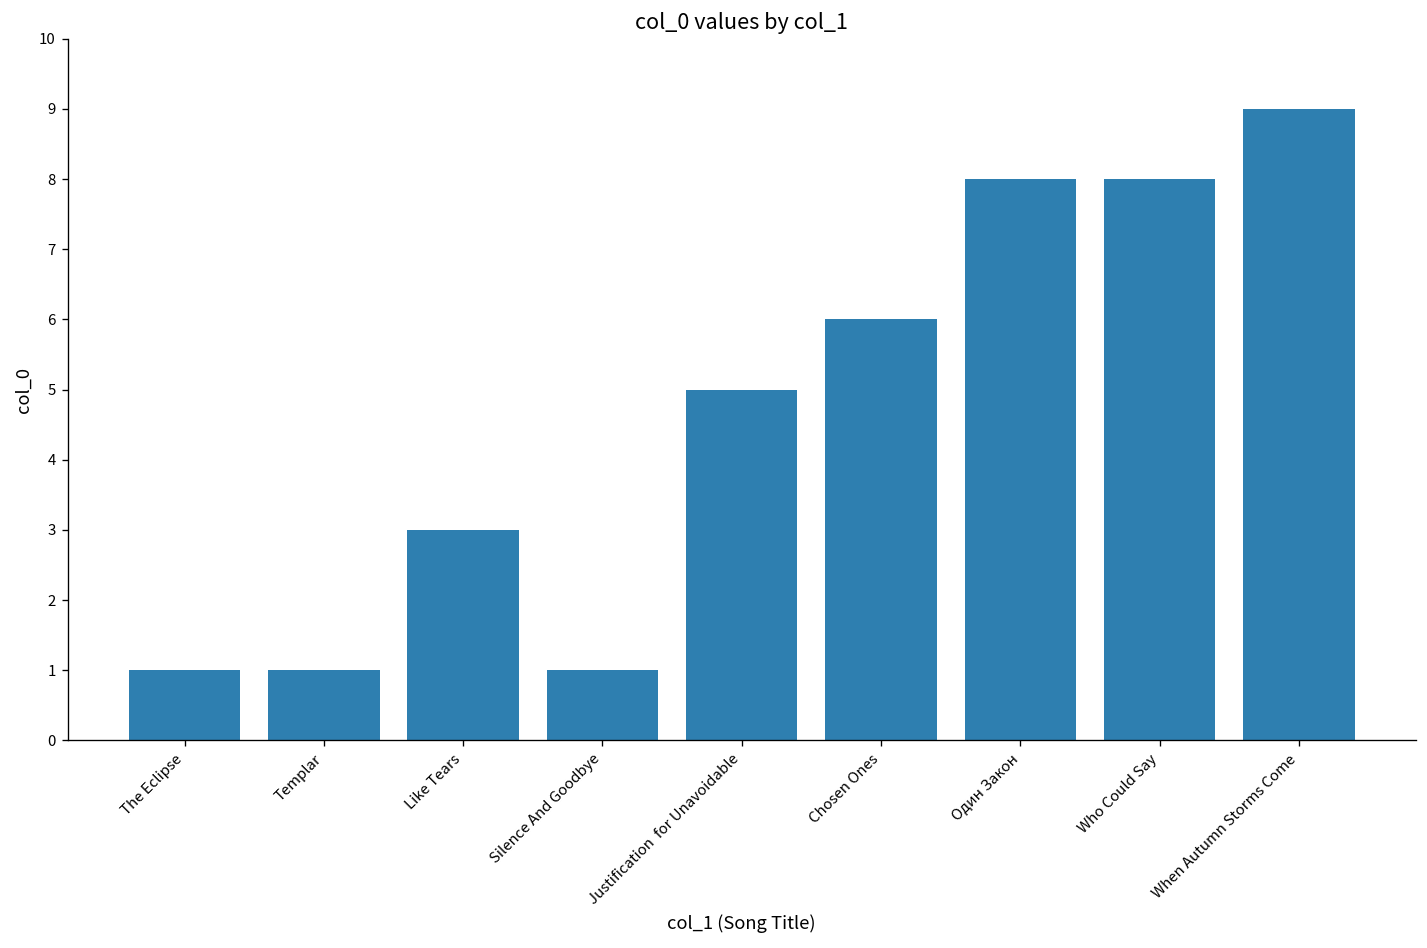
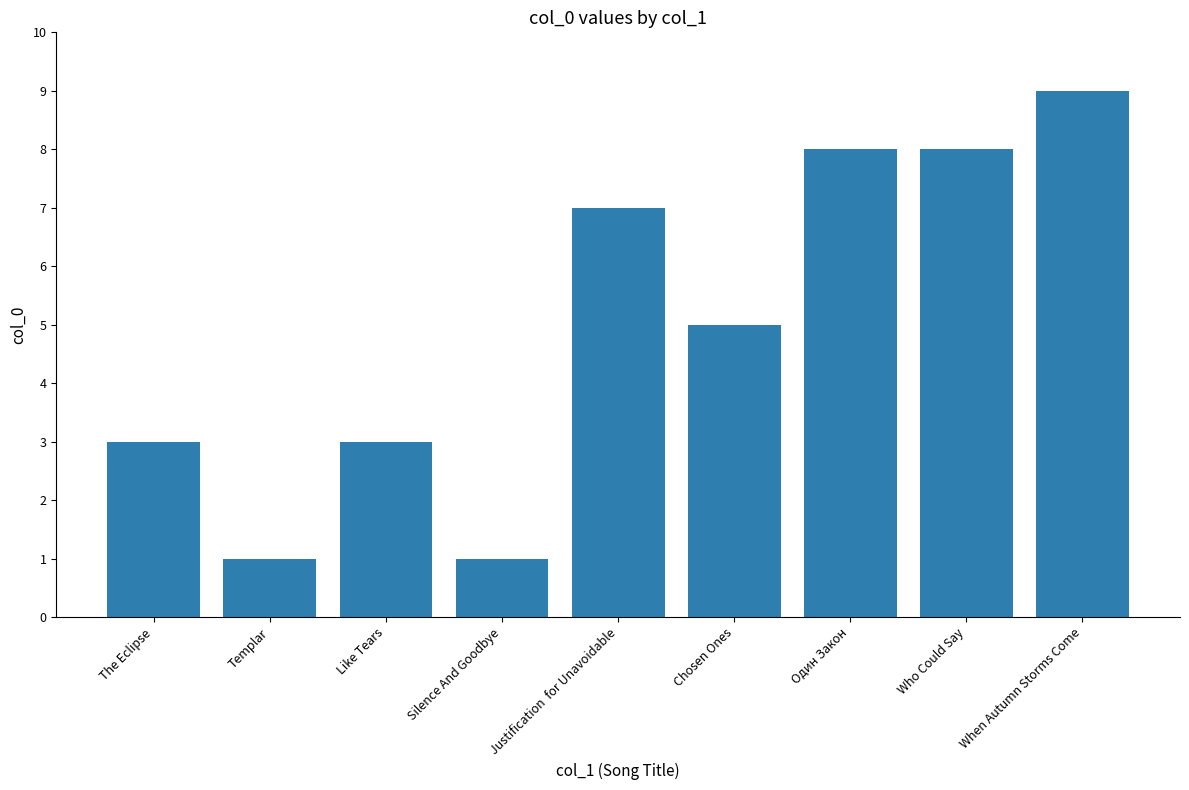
The Eclipse: 1 -> 3
Justification for Unavoidable: 5 -> 7
Chosen Ones: 6 -> 5
